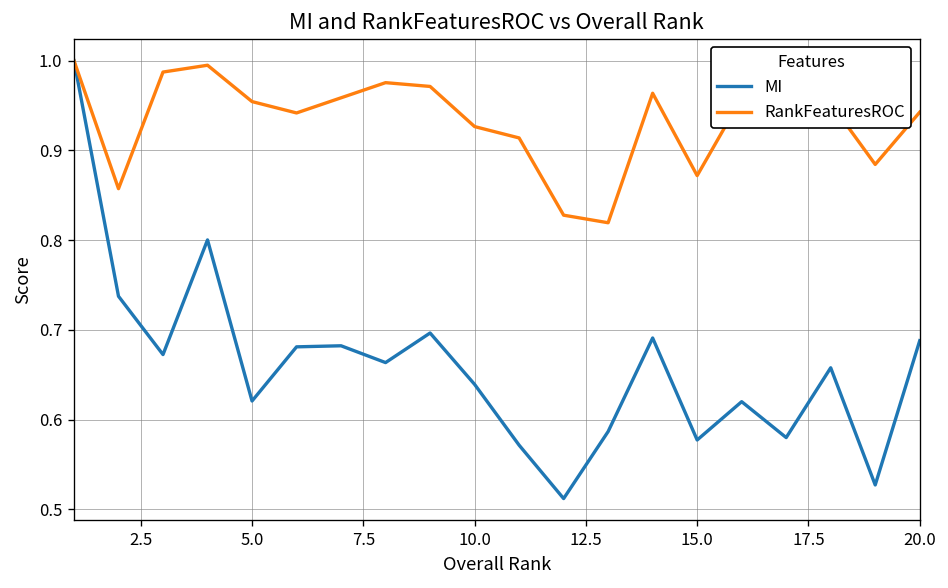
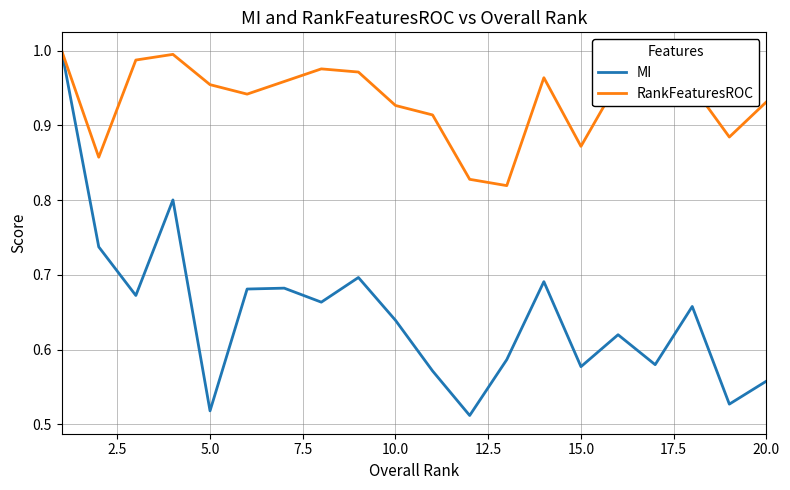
MI, 5.0: 0.62 -> 0.52
MI, 20.0: 0.69 -> 0.56
RankFeaturesROC, 20.0: 0.94 -> 0.93
